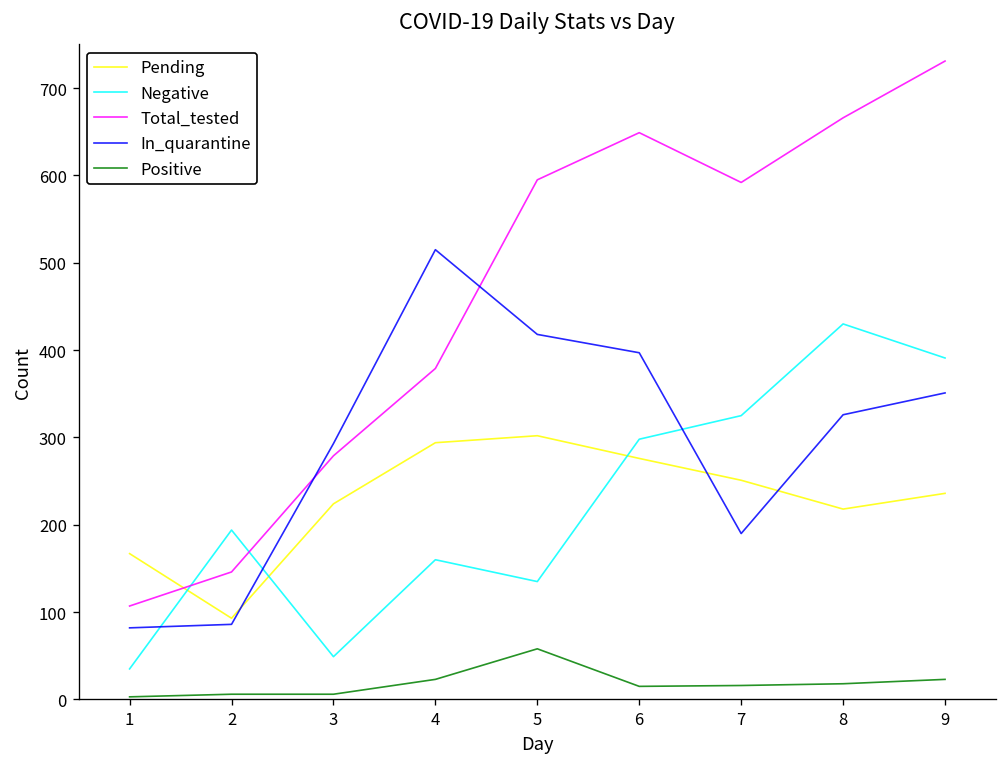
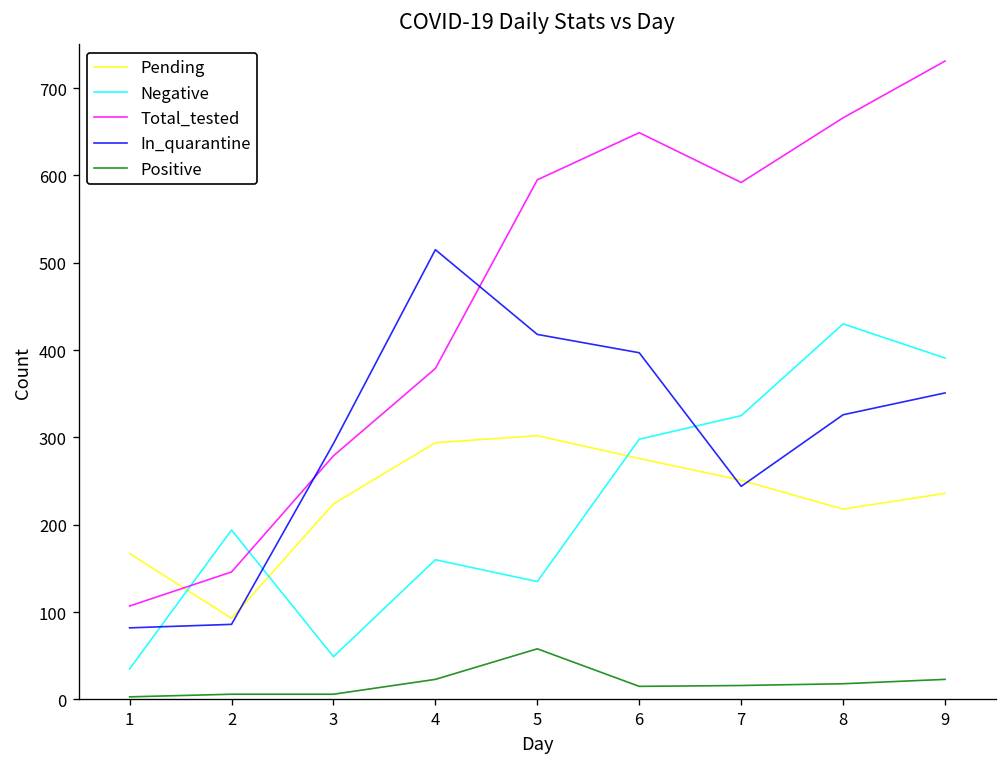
In_quarantine, 7: 190 -> 240
